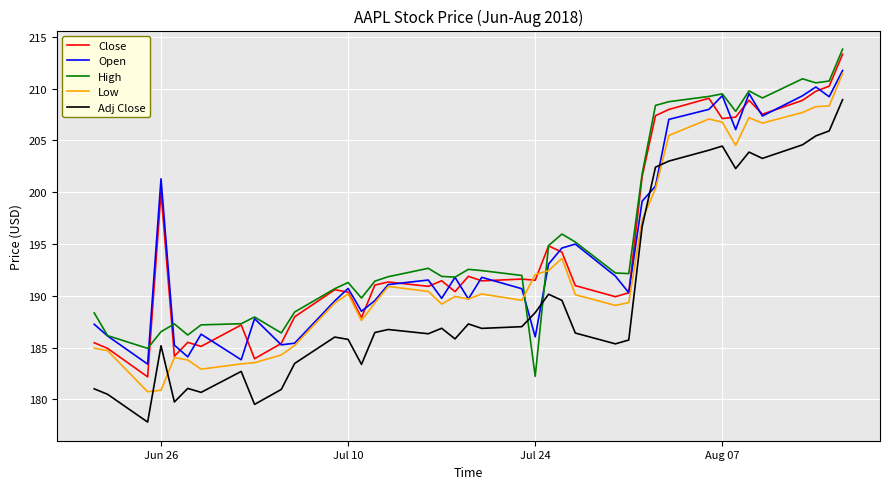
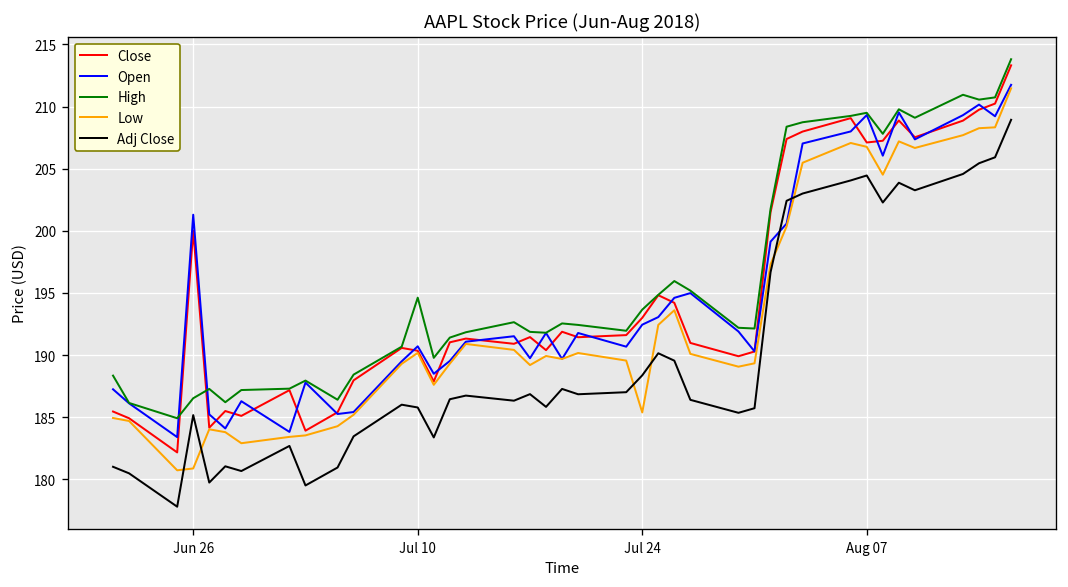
High, Jul 10: 191.3 -> 194.6
Close, Jul 24: 191.5 -> 193.0
Open, Jul 24: 186.0 -> 192.4
High, Jul 24: 182.2 -> 193.7
Low, Jul 24: 192.1 -> 185.4
